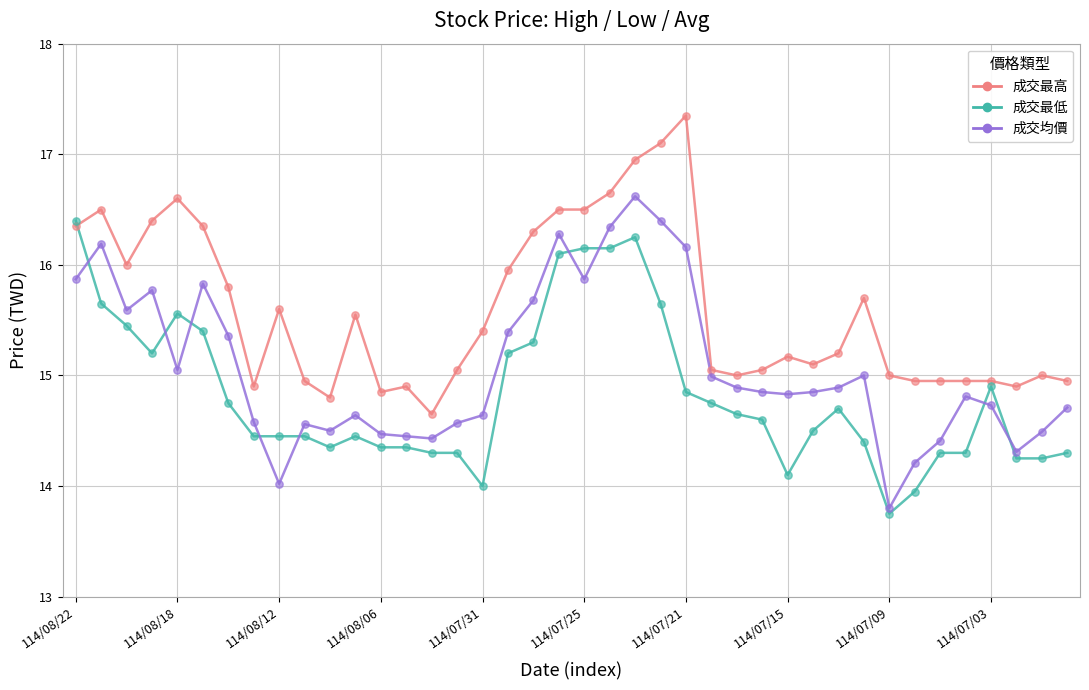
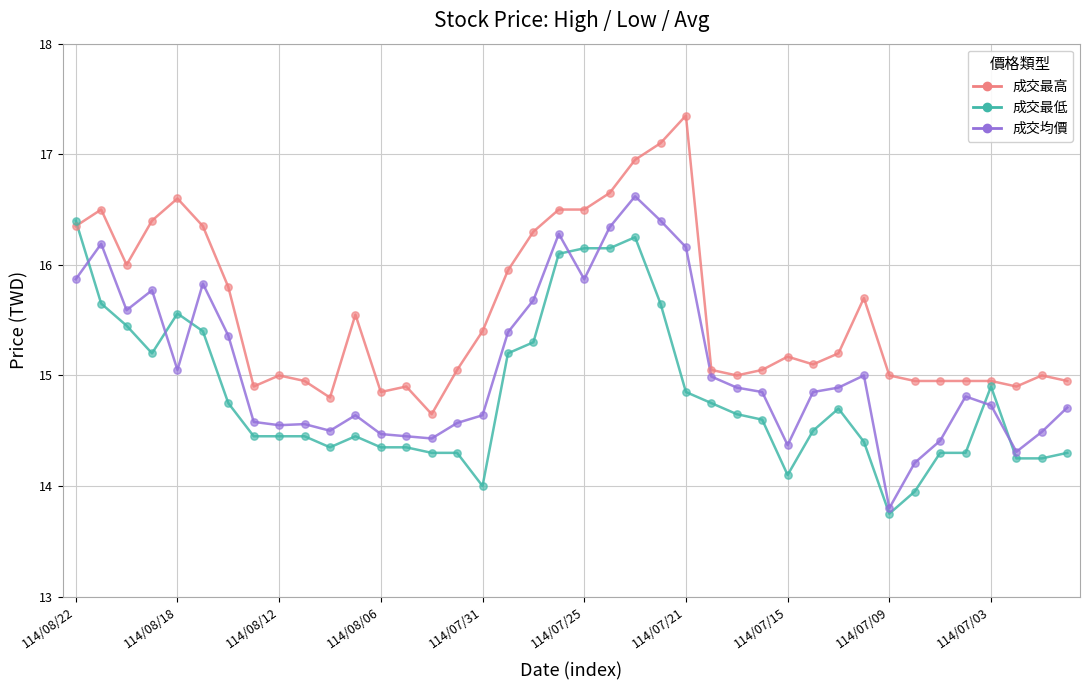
成交最高, 114/08/12: 15.6 -> 15.0
成交均價, 114/08/12: 14.02 -> 14.55
成交均價, 114/07/15: 14.83 -> 14.37
